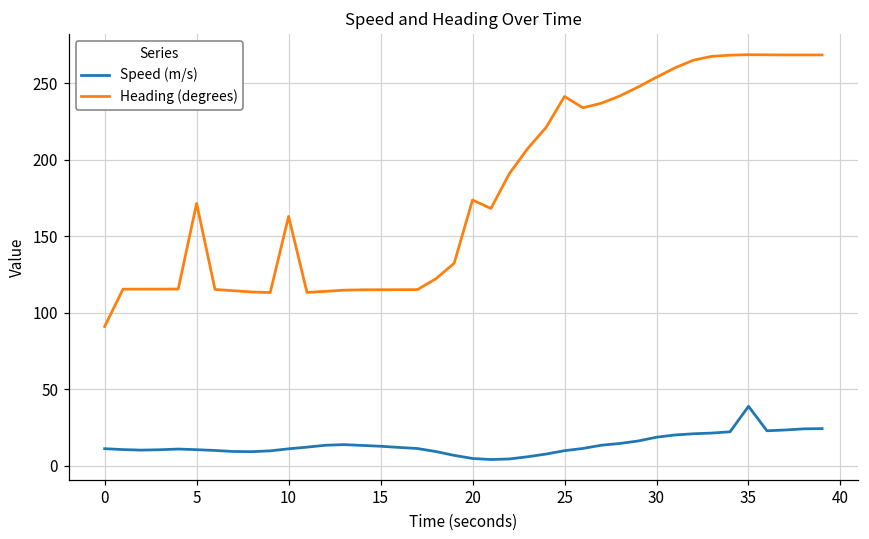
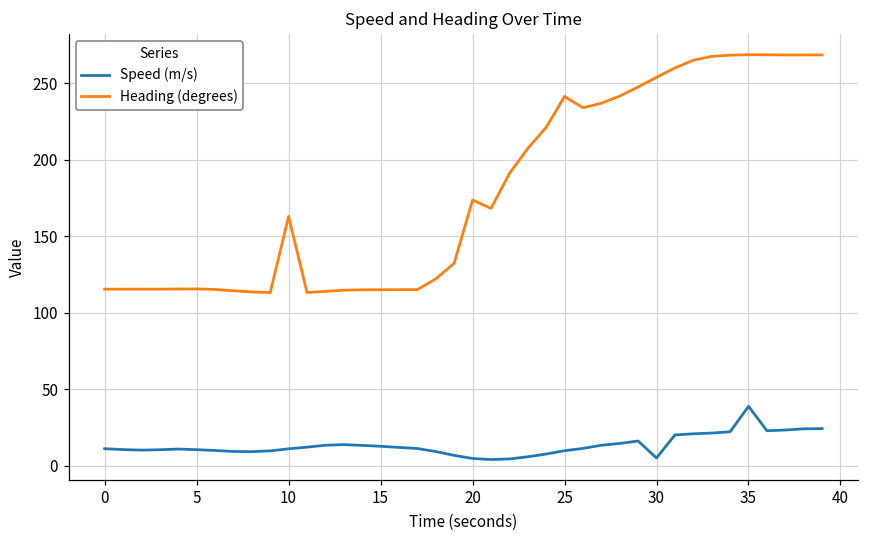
Heading (degrees), 0: 91 -> 115
Heading (degrees), 5: 172 -> 116
Speed (m/s), 30: 19 -> 5
